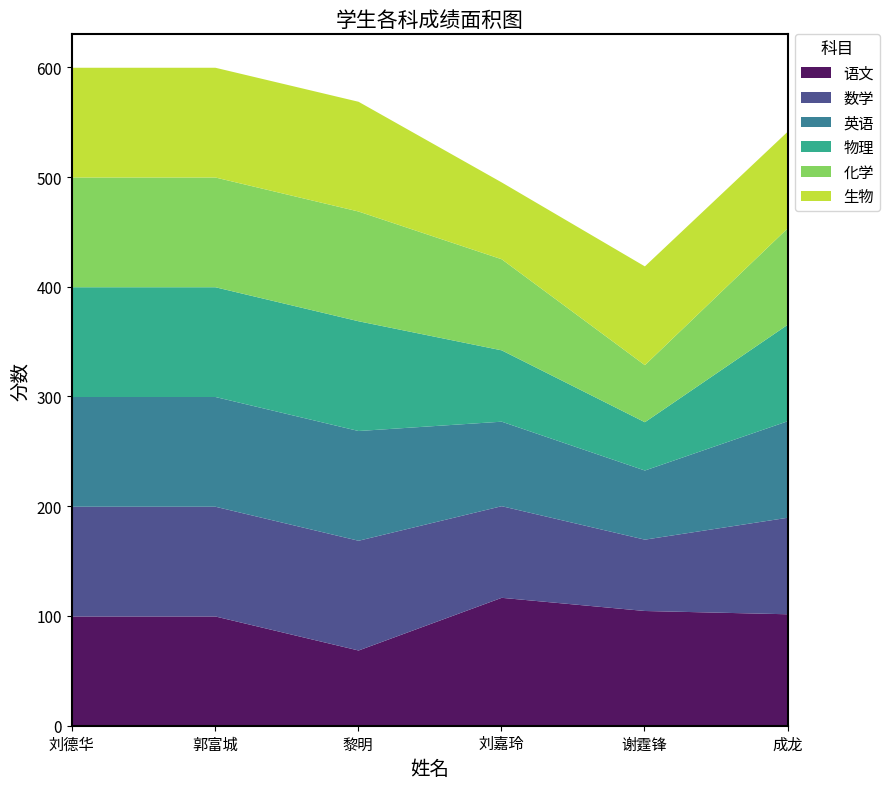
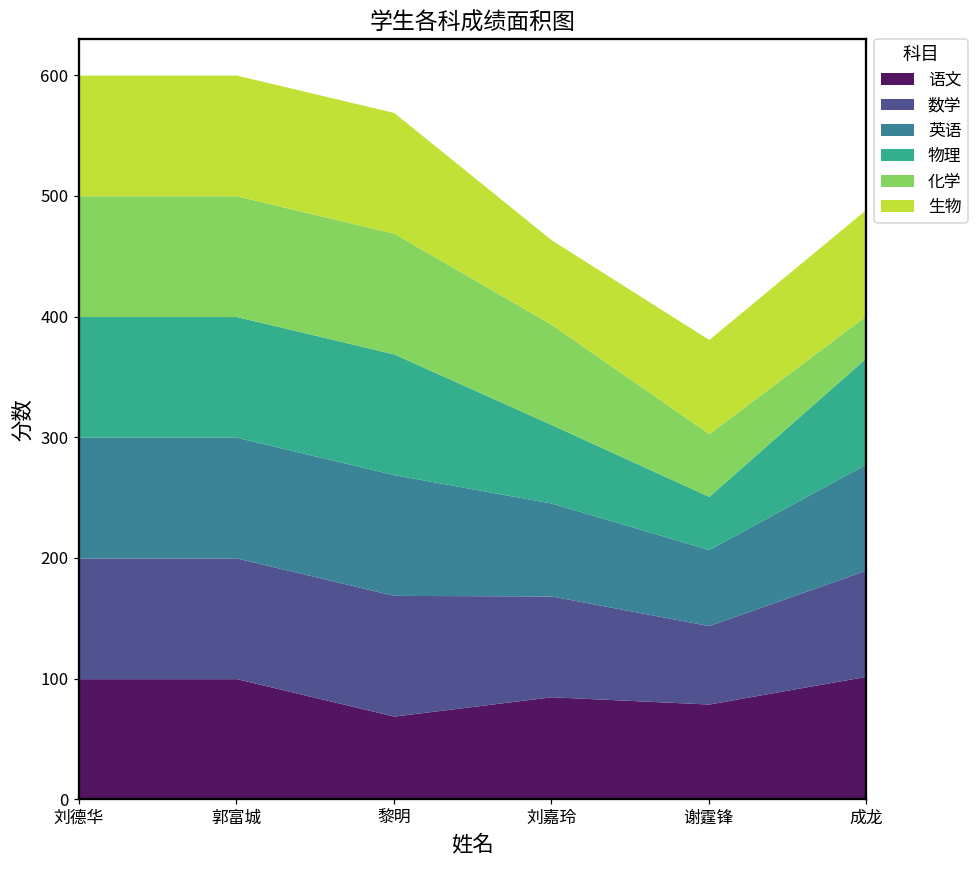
语文, 刘嘉玲: 117 -> 85
语文, 谢霆锋: 105 -> 79
生物, 谢霆锋: 90 -> 78
化学, 成龙: 88 -> 35
